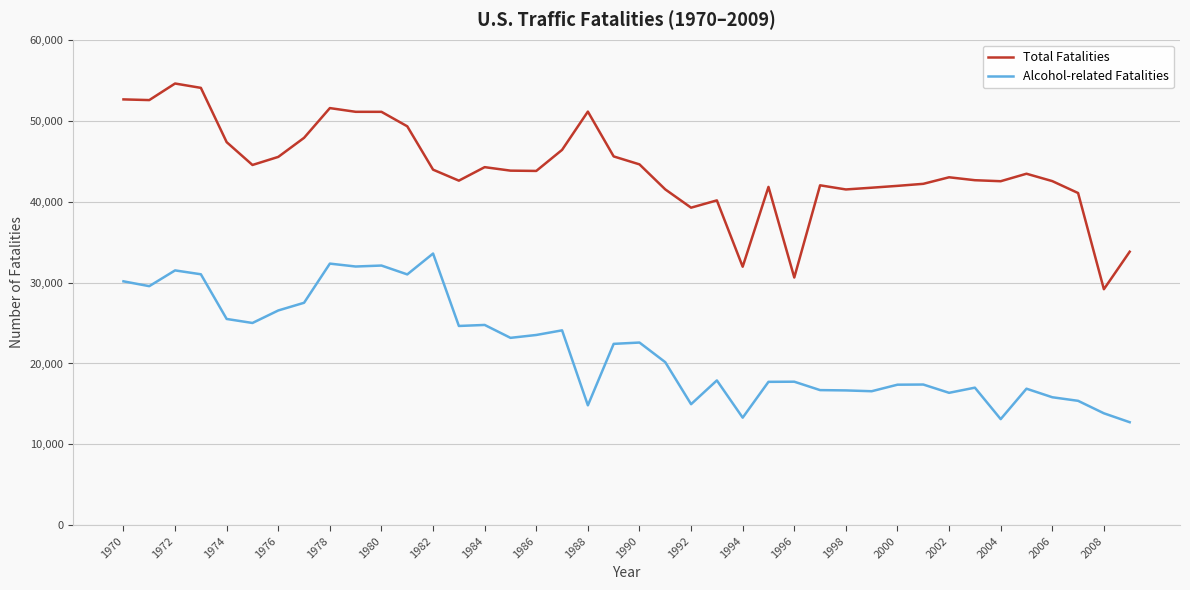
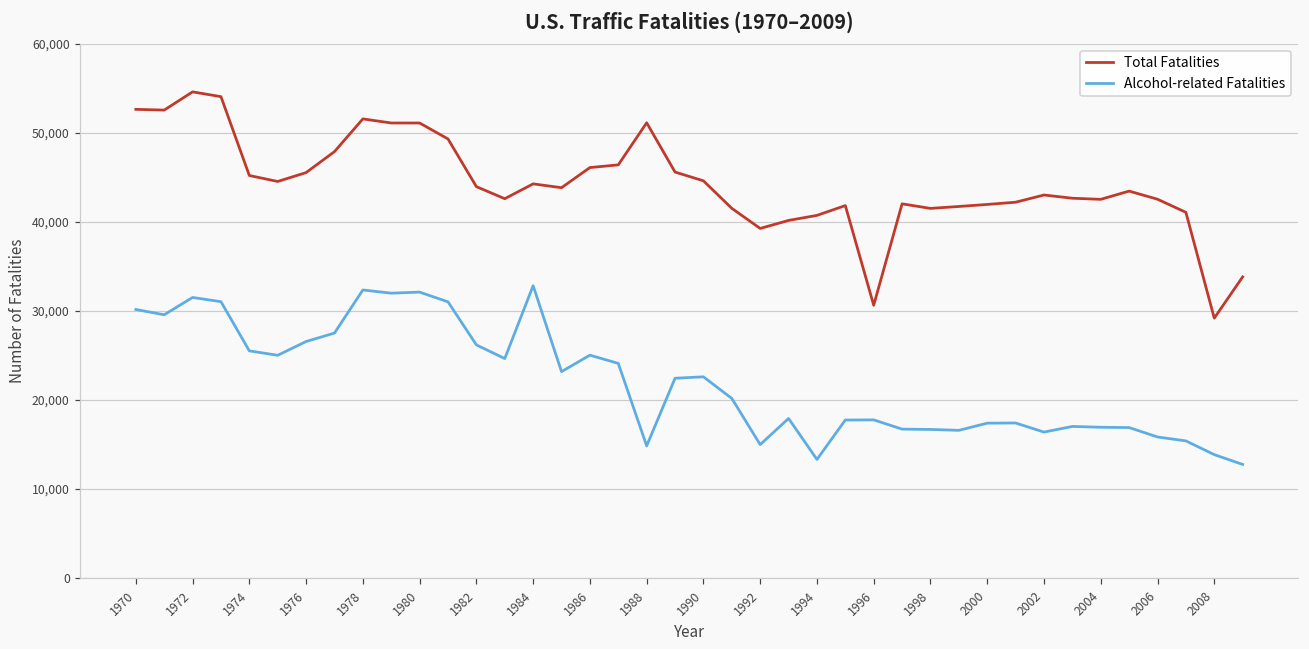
Total Fatalities, 1974: 47,000 -> 45,000
Alcohol-related Fatalities, 1982: 34,000 -> 26,000
Alcohol-related Fatalities, 1984: 25,000 -> 33,000
Total Fatalities, 1986: 44,000 -> 46,000
Alcohol-related Fatalities, 1986: 24,000 -> 25,000
Total Fatalities, 1994: 32,000 -> 41,000
Alcohol-related Fatalities, 2004: 13,000 -> 17,000
